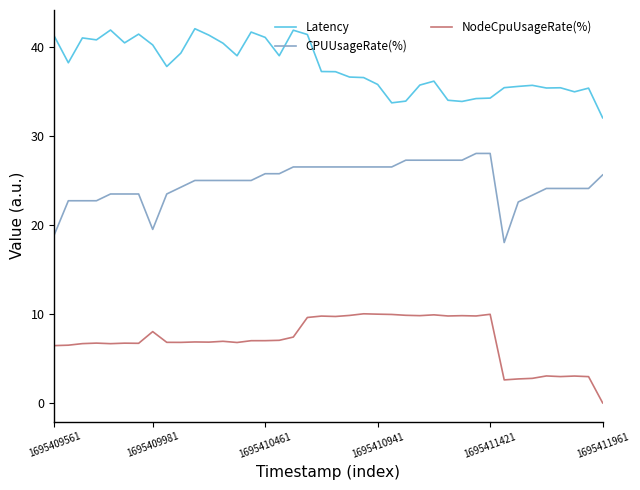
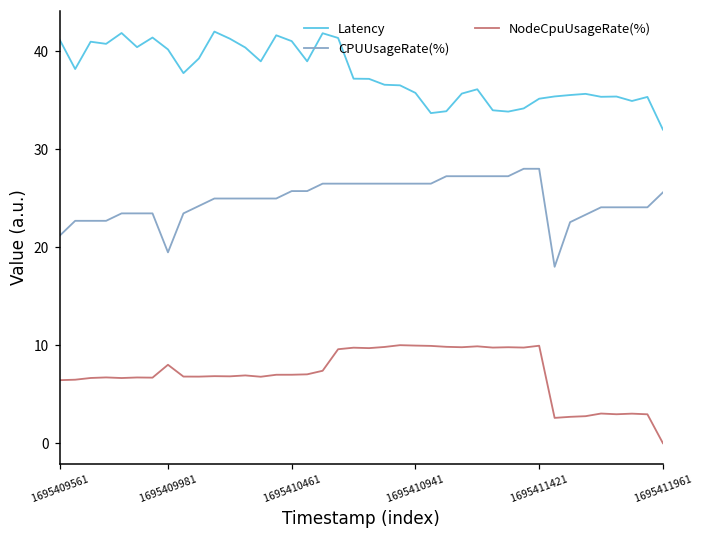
CPUUsageRate(%), 1695409561: 19 -> 21
Latency, 1695411421: 34 -> 35
